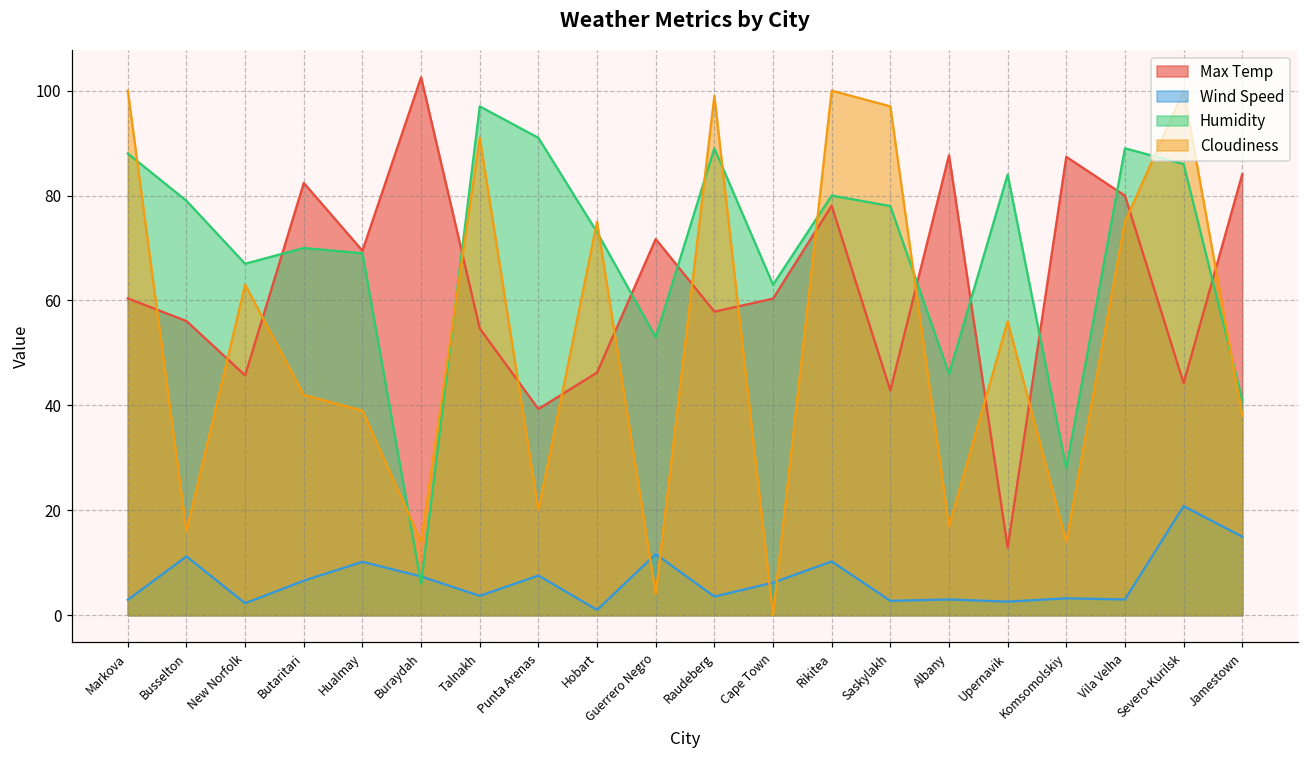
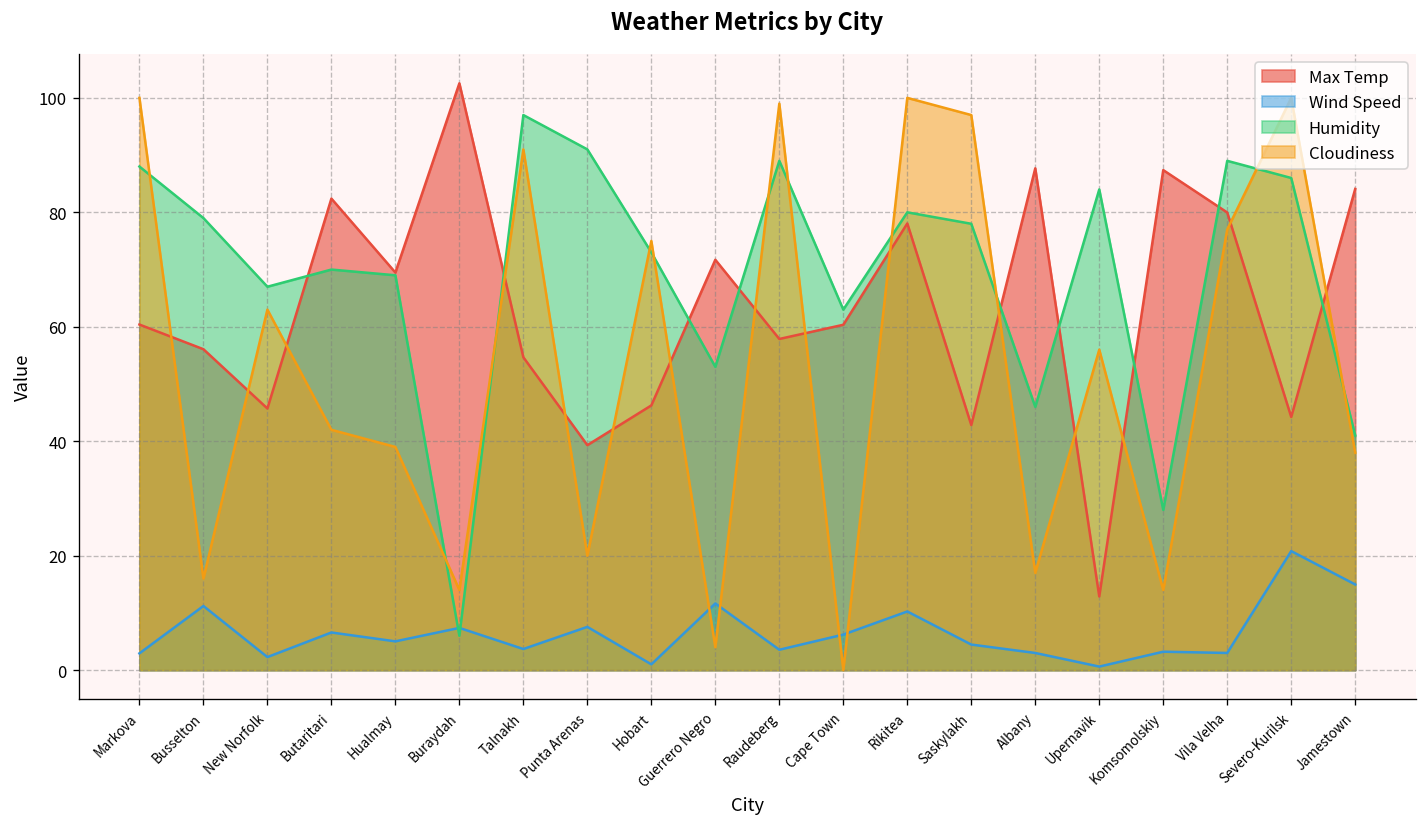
Wind Speed, Hualmay: 10 -> 5
Wind Speed, Saskylakh: 3 -> 4
Wind Speed, Upernavik: 3 -> 1
Cloudiness, Vila Velha: 75 -> 77
